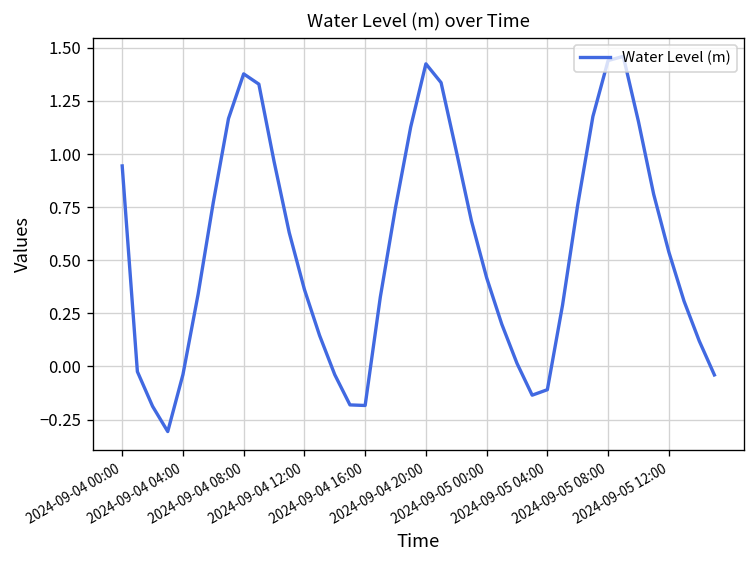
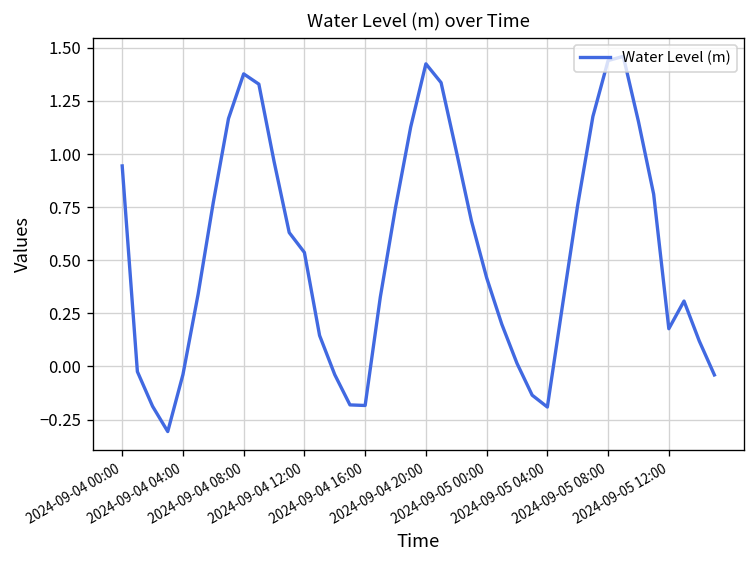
2024-09-04 12:00: 0.36 -> 0.54
2024-09-05 04:00: -0.11 -> -0.19
2024-09-05 12:00: 0.54 -> 0.18
